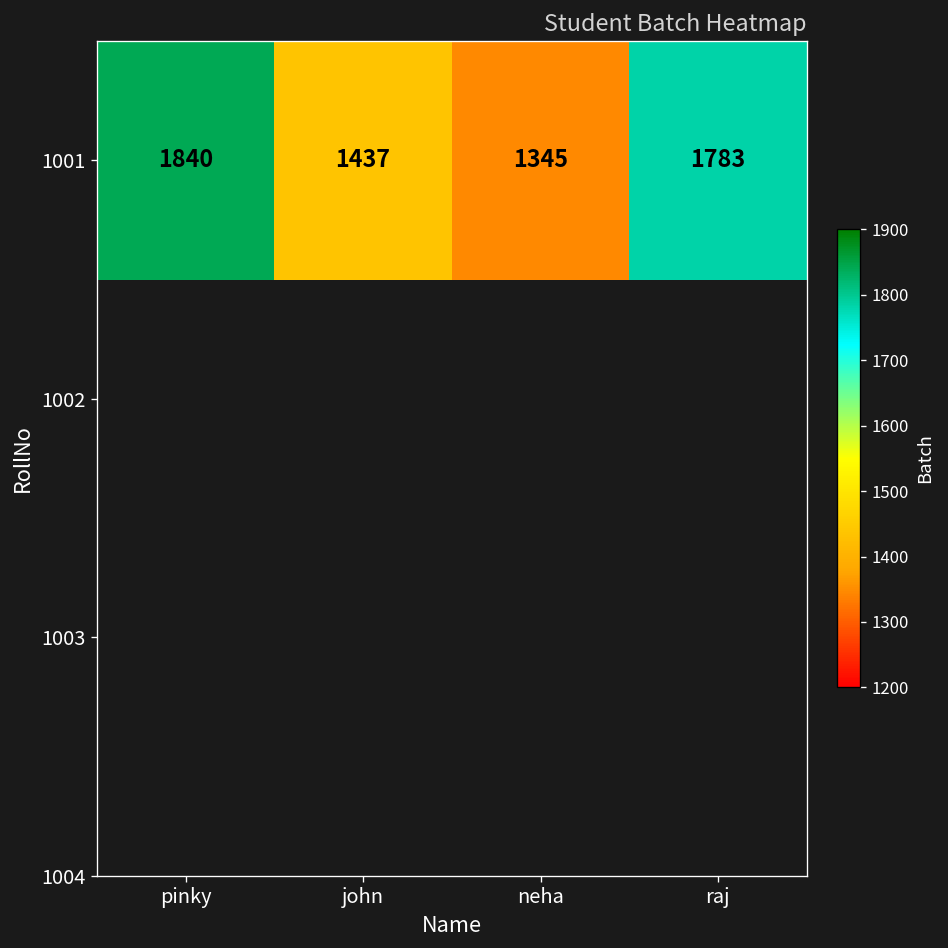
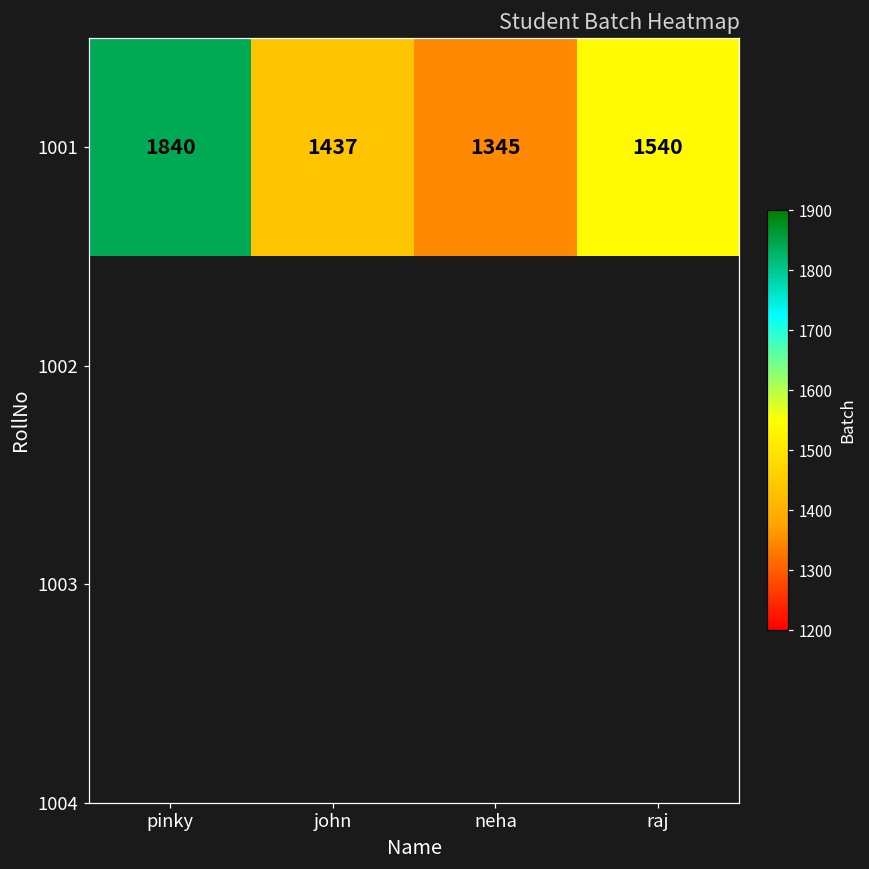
1001, raj: 1783 -> 1540
